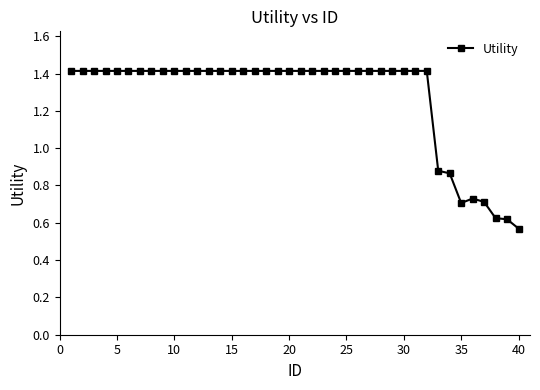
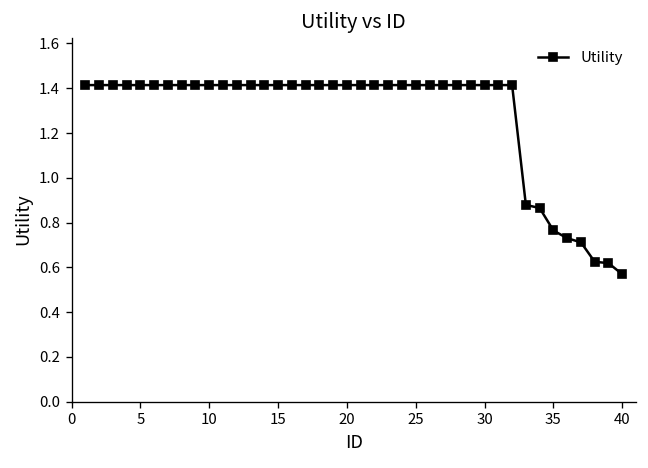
35: 0.71 -> 0.76
